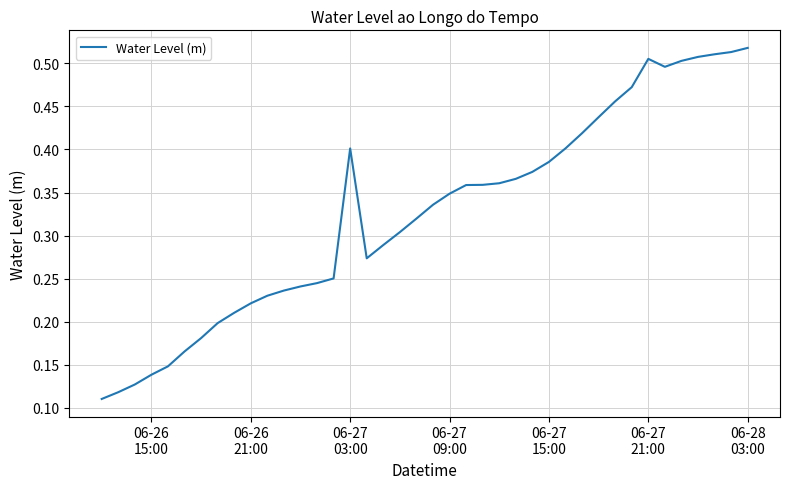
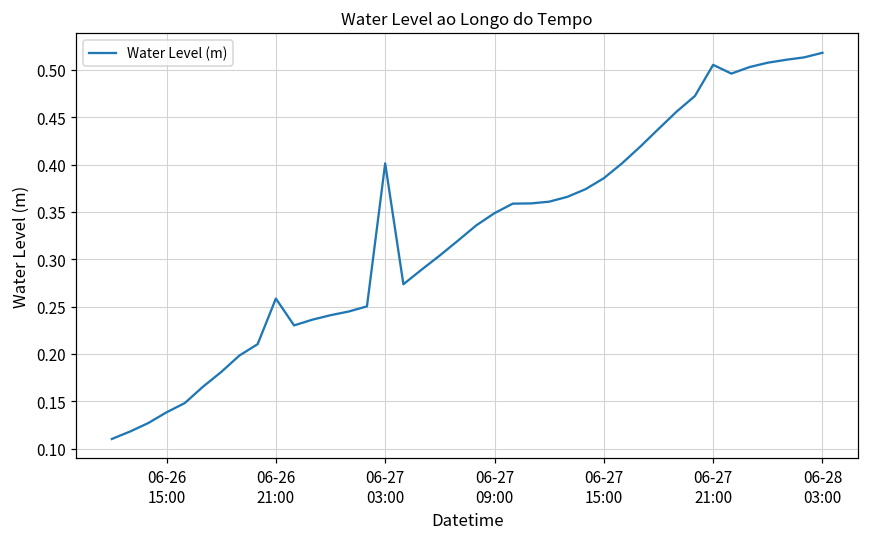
06-26 21:00: 0.22 -> 0.26
